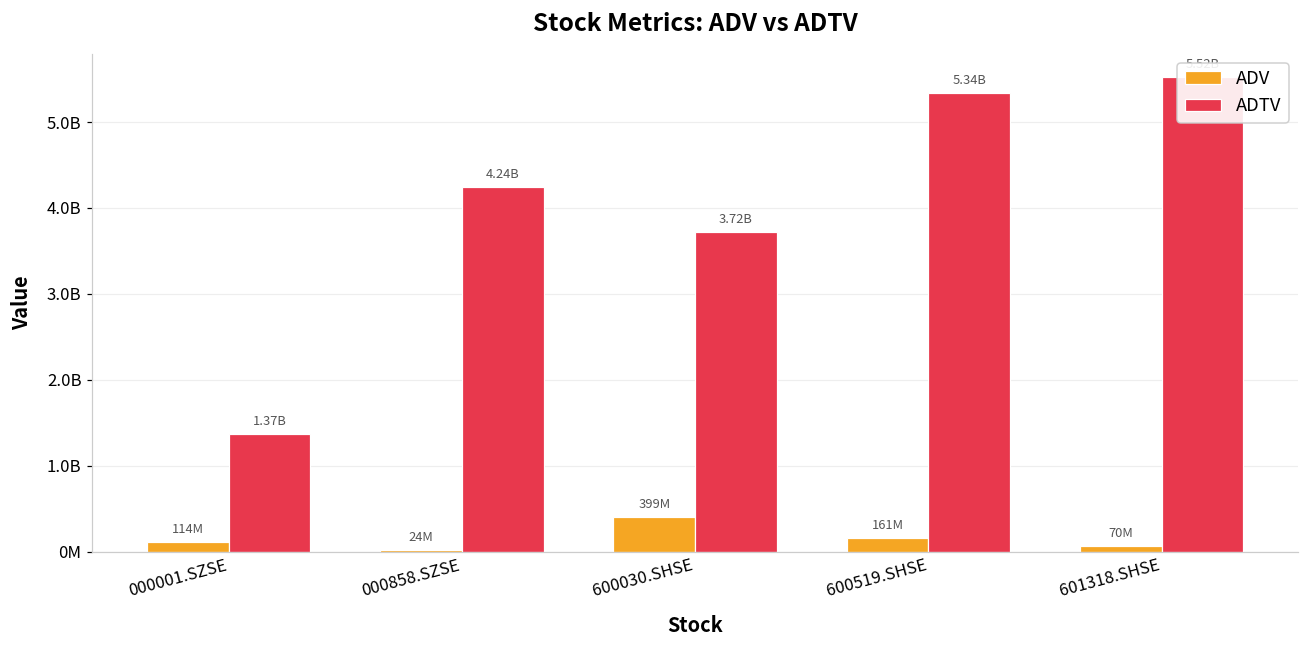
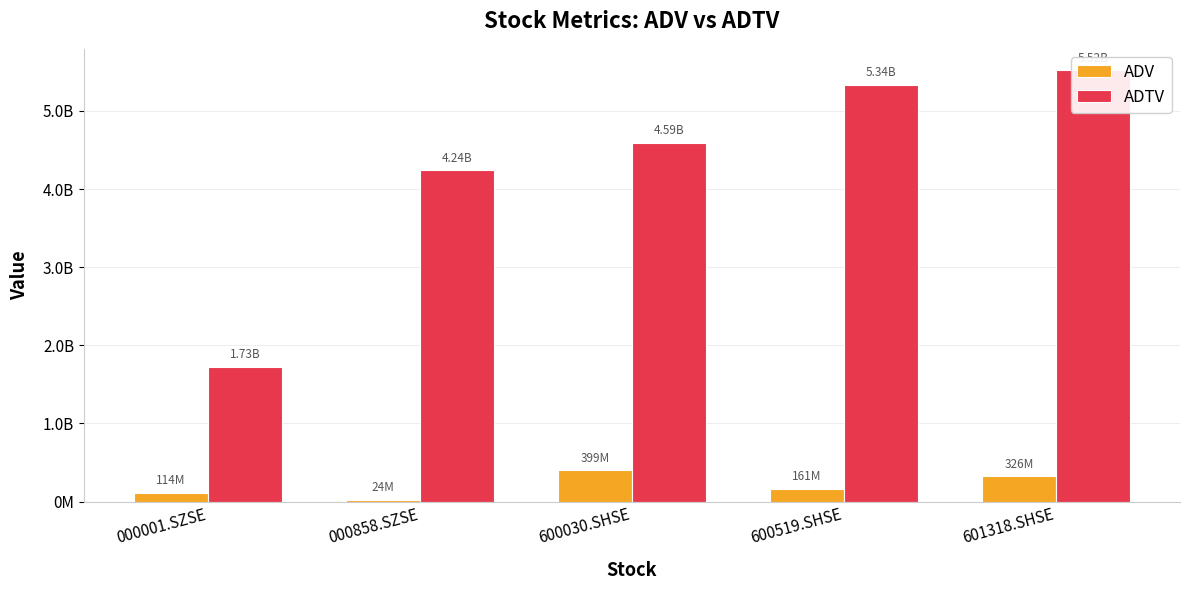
ADTV, 000001.SZSE: 1.37B -> 1.73B
ADTV, 600030.SHSE: 3.72B -> 4.59B
ADV, 601318.SHSE: 70M -> 326M
